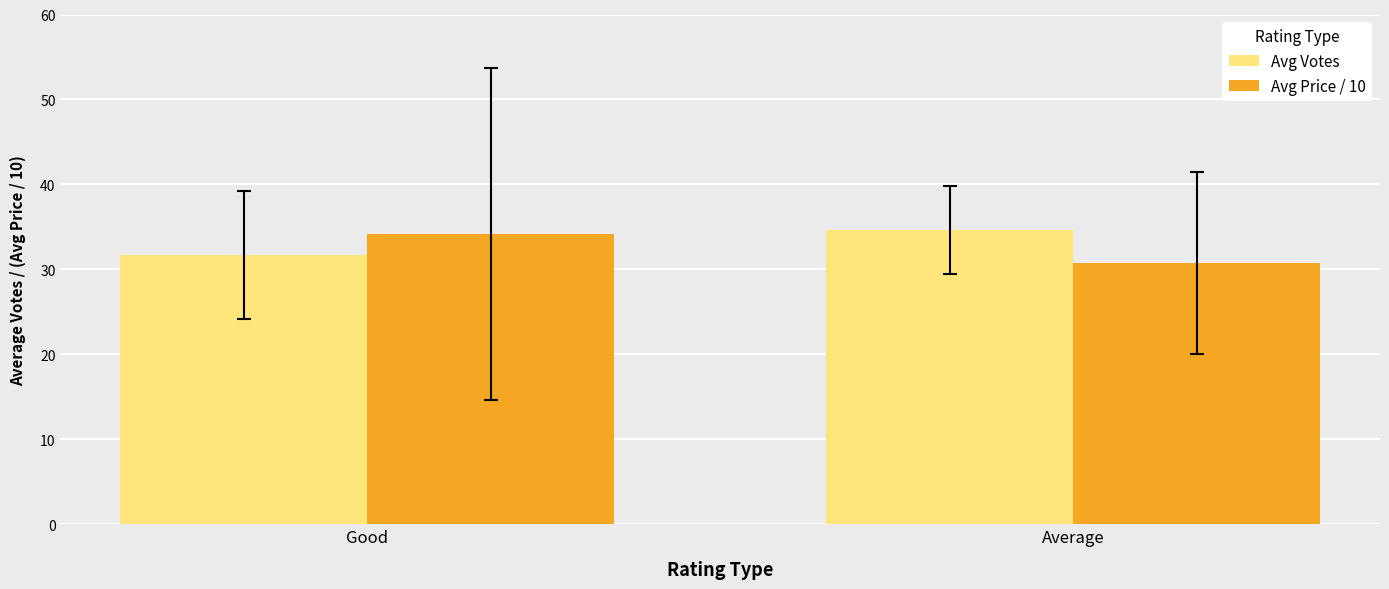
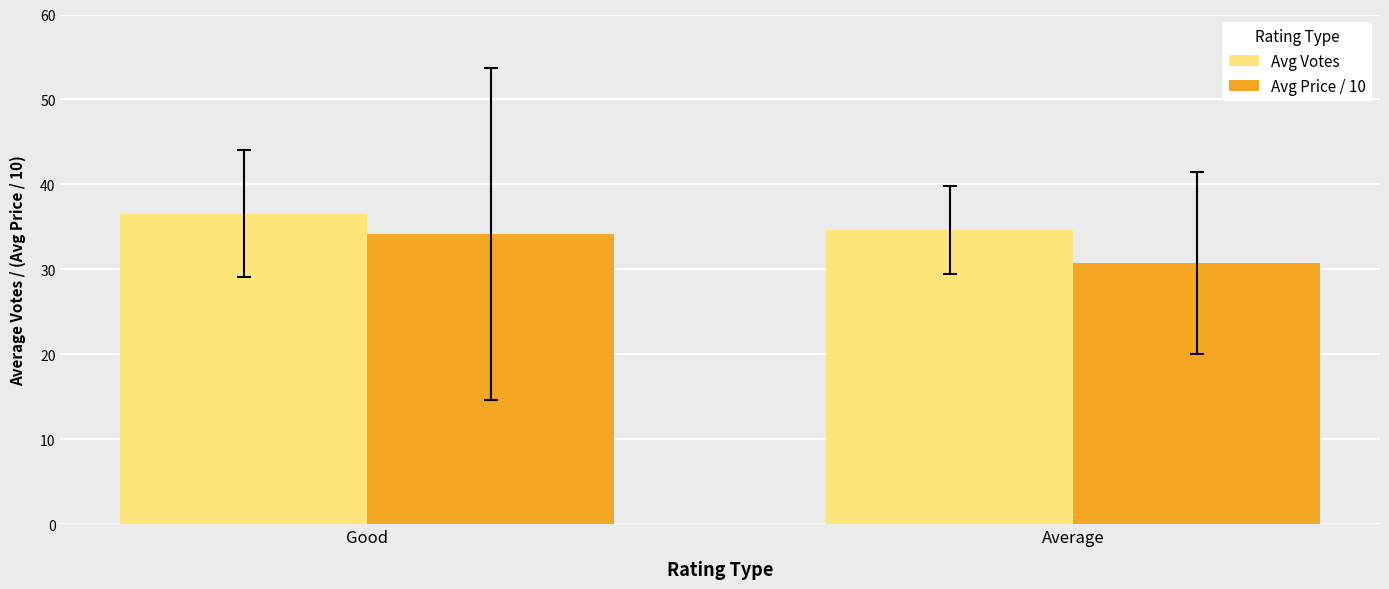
Avg Votes, Good: 32 -> 37
